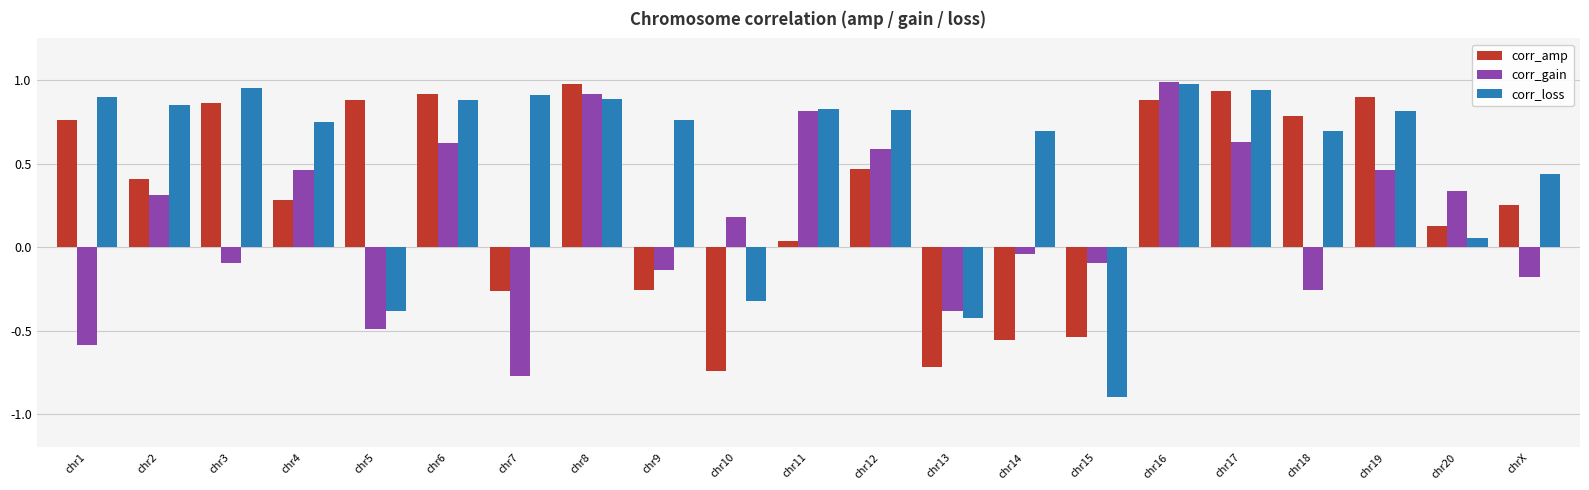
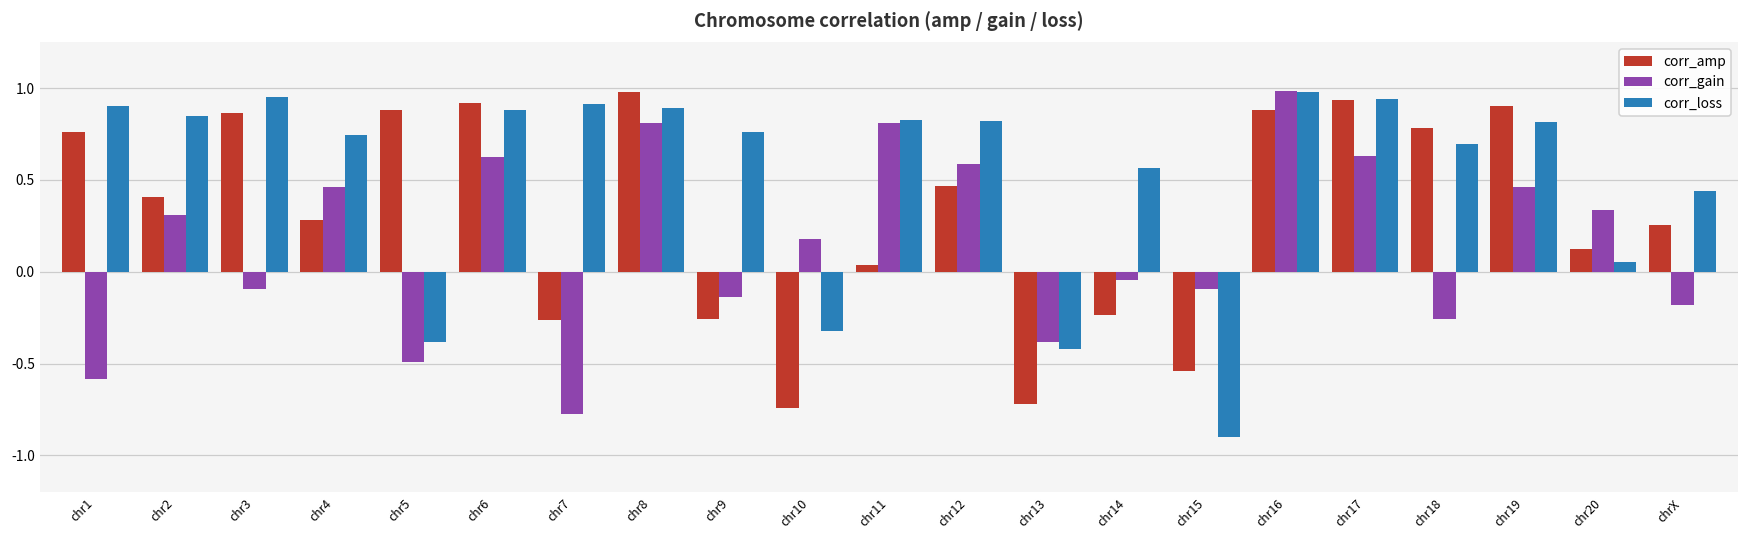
corr_gain, chr8: 0.92 -> 0.81
corr_amp, chr14: -0.55 -> -0.24
corr_loss, chr14: 0.69 -> 0.56
